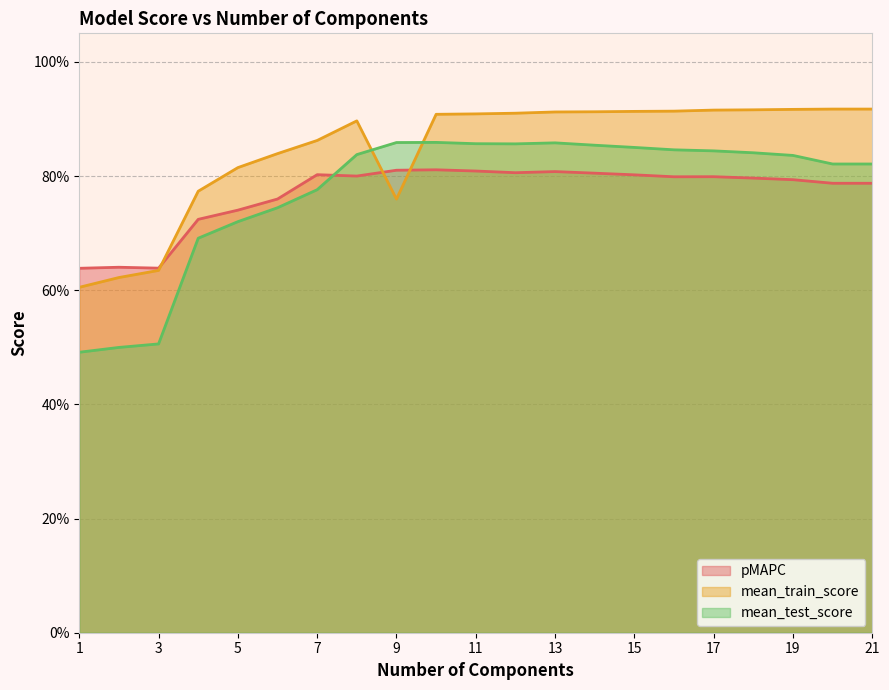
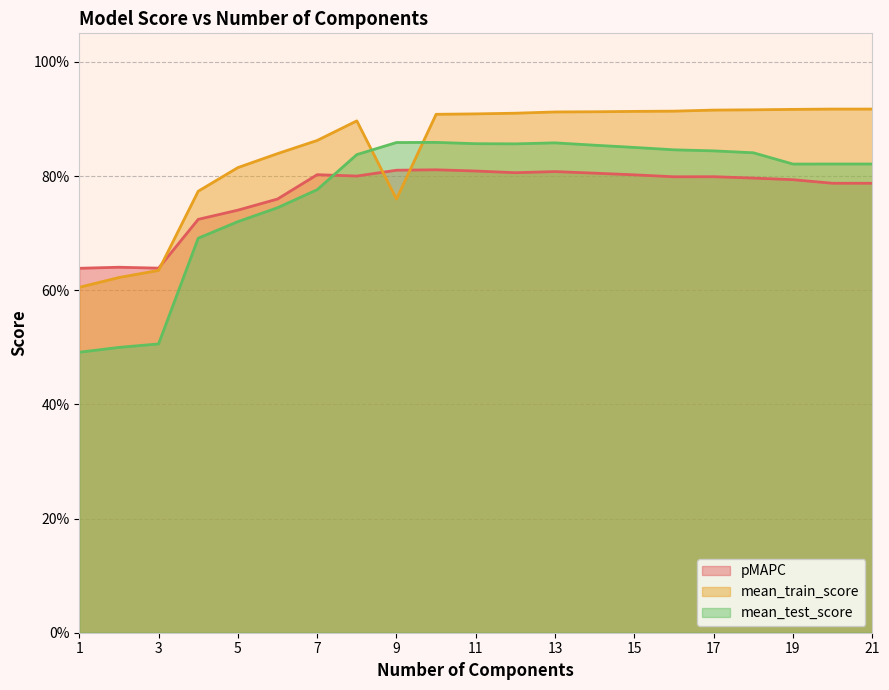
mean_test_score, 19: 84% -> 82%
